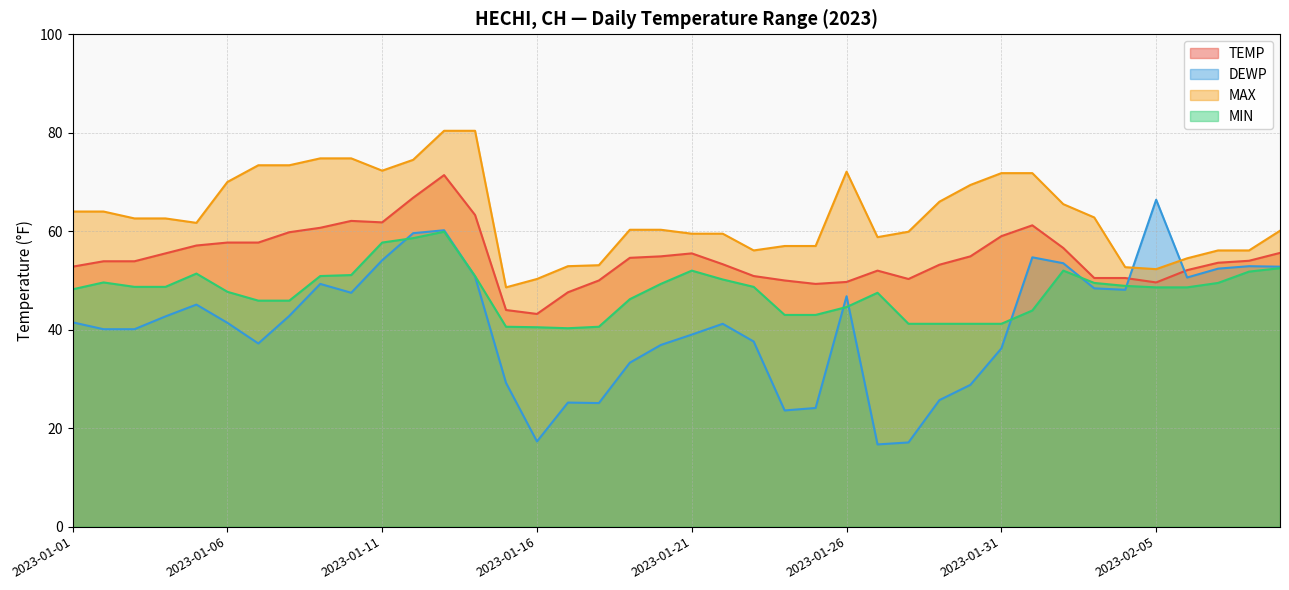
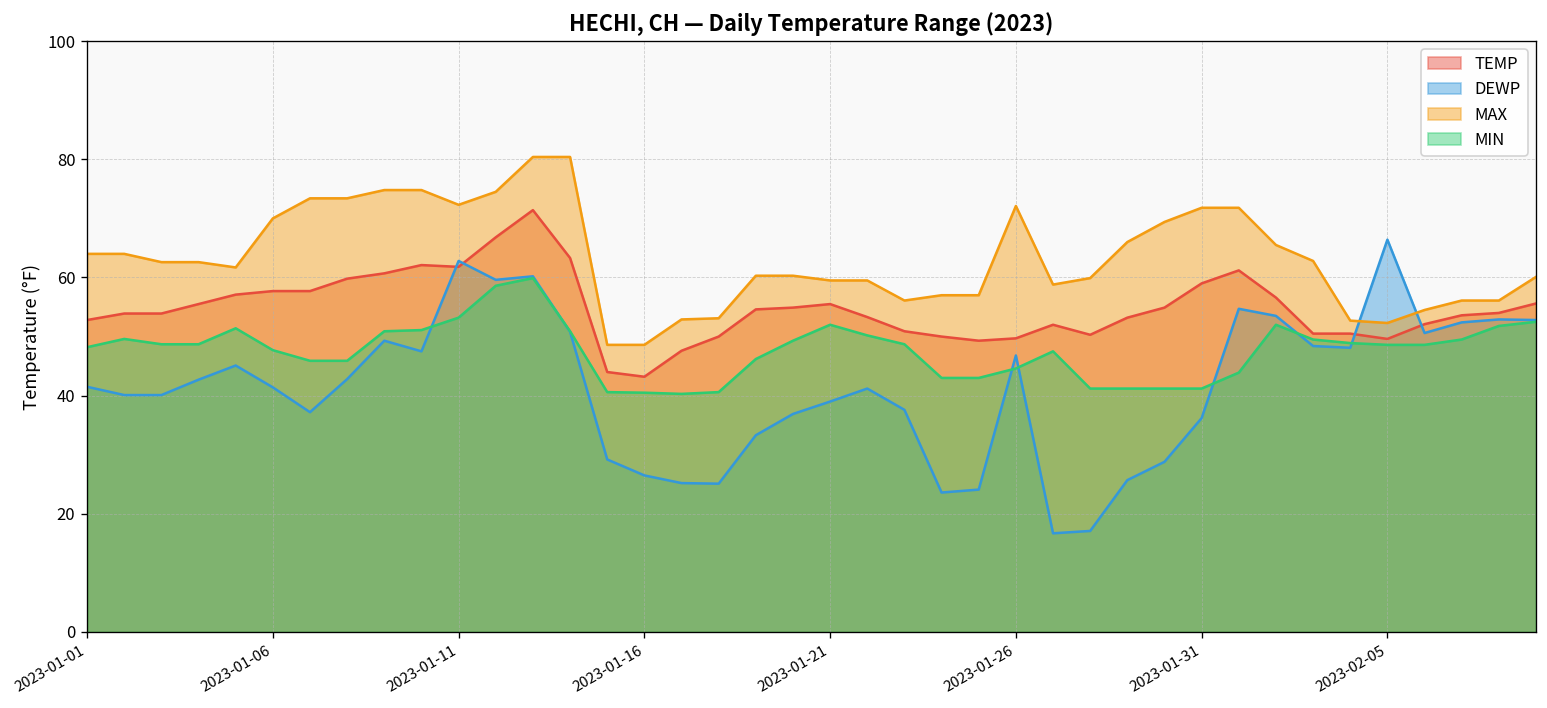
DEWP, 2023-01-11: 54 -> 63
MIN, 2023-01-11: 58 -> 53
DEWP, 2023-01-16: 17 -> 27
MAX, 2023-01-16: 50 -> 49
